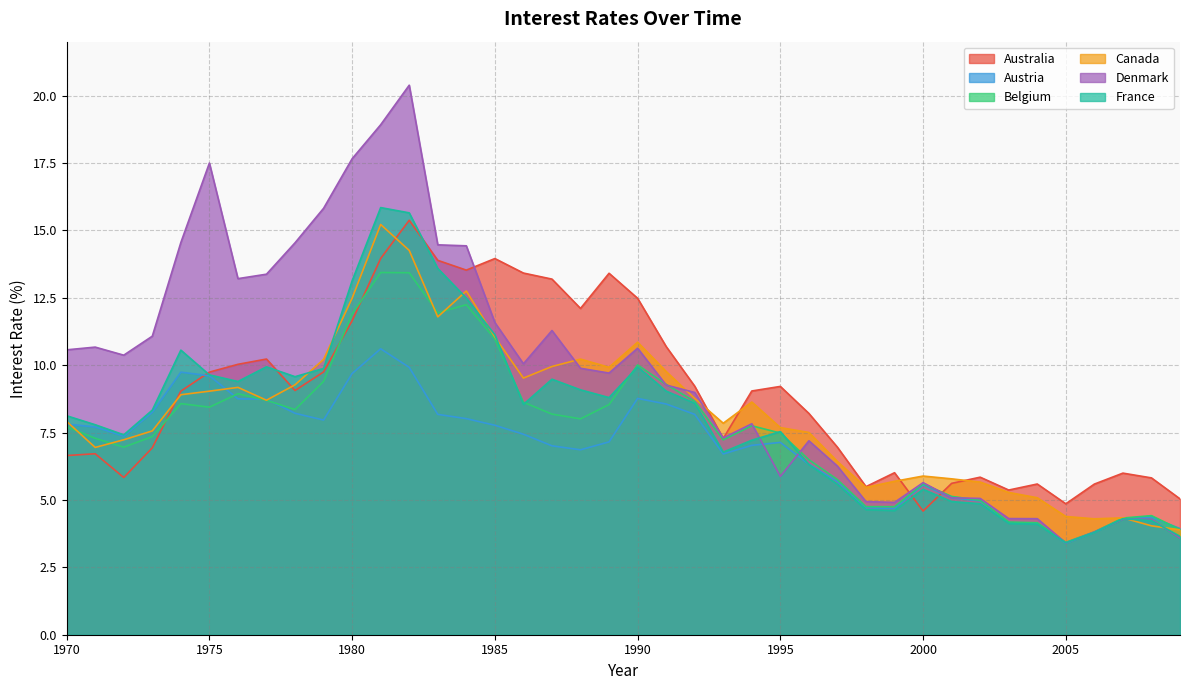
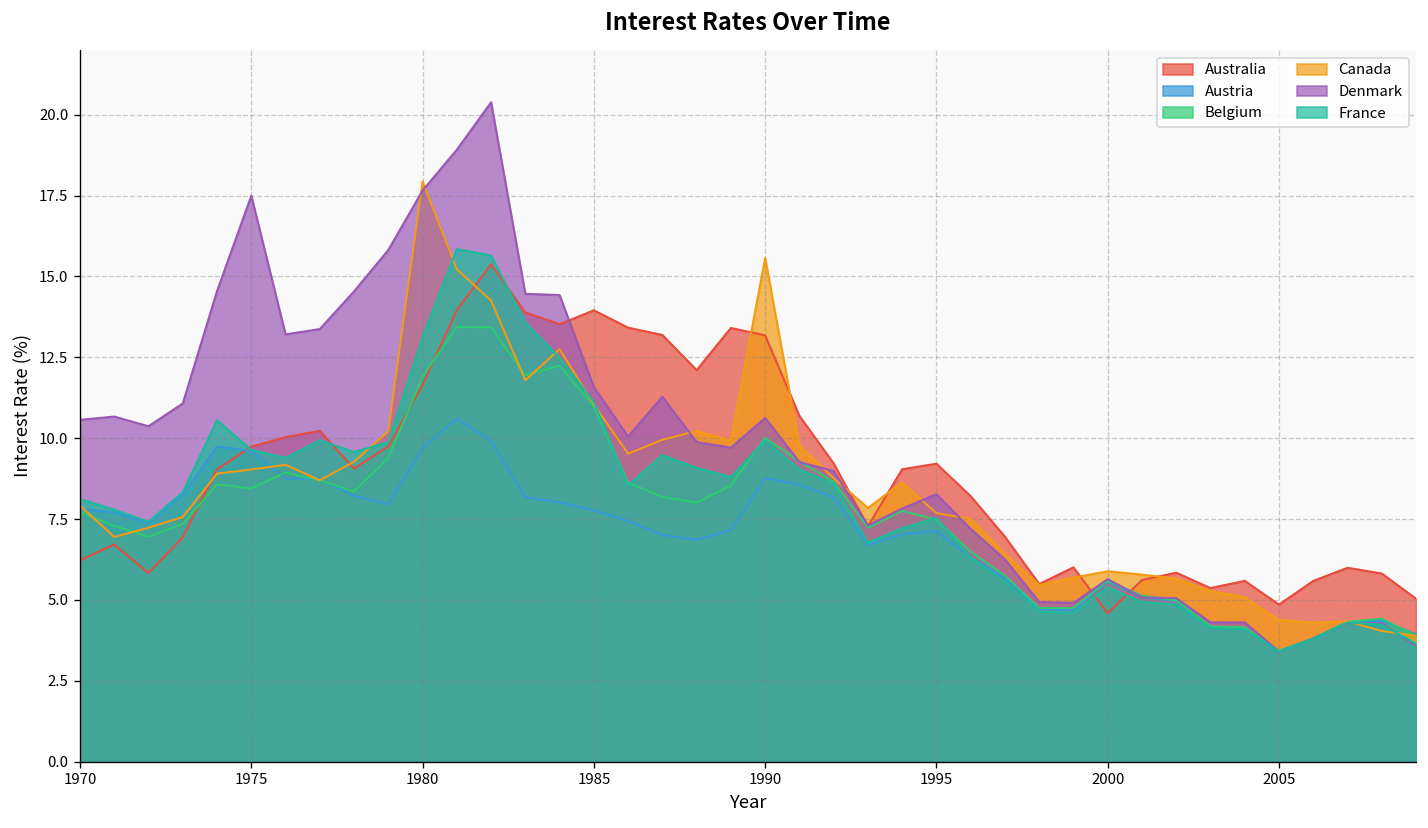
Australia, 1970: 6.6 -> 6.2
Canada, 1980: 12.5 -> 17.9
Australia, 1990: 12.5 -> 13.2
Canada, 1990: 10.9 -> 15.6
Denmark, 1995: 5.9 -> 8.3
